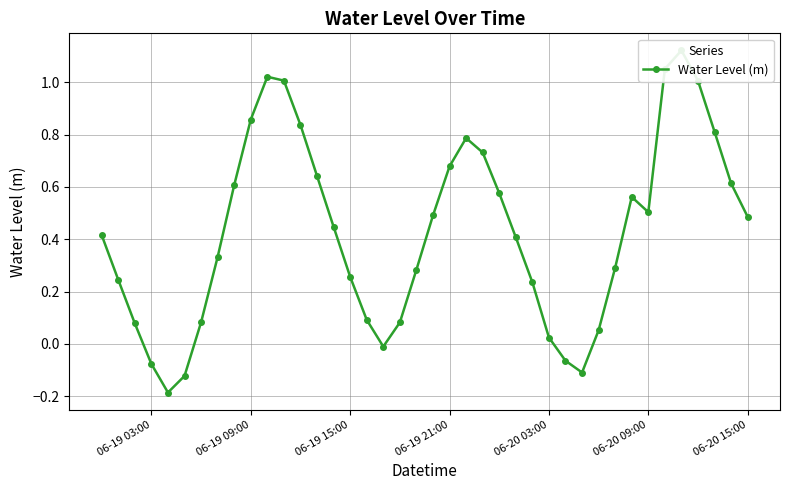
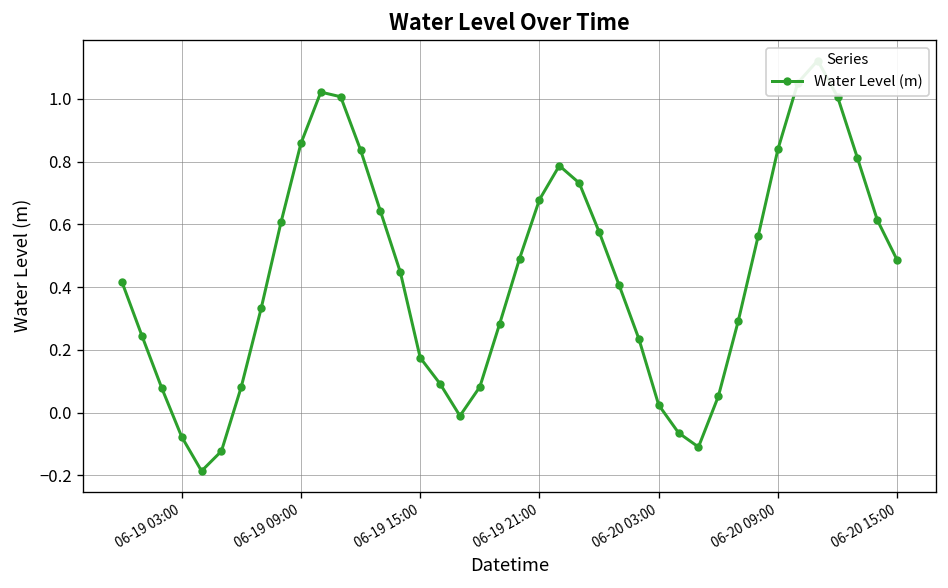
06-19 15:00: 0.26 -> 0.18
06-20 09:00: 0.50 -> 0.84
